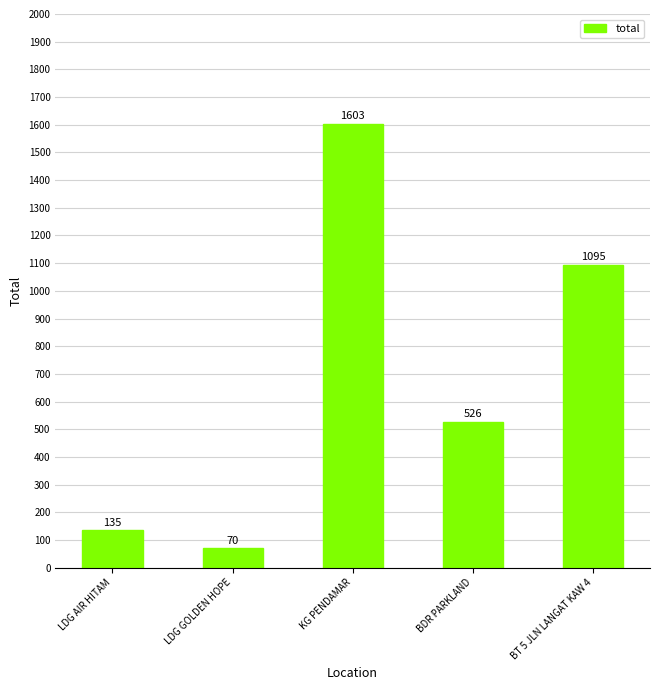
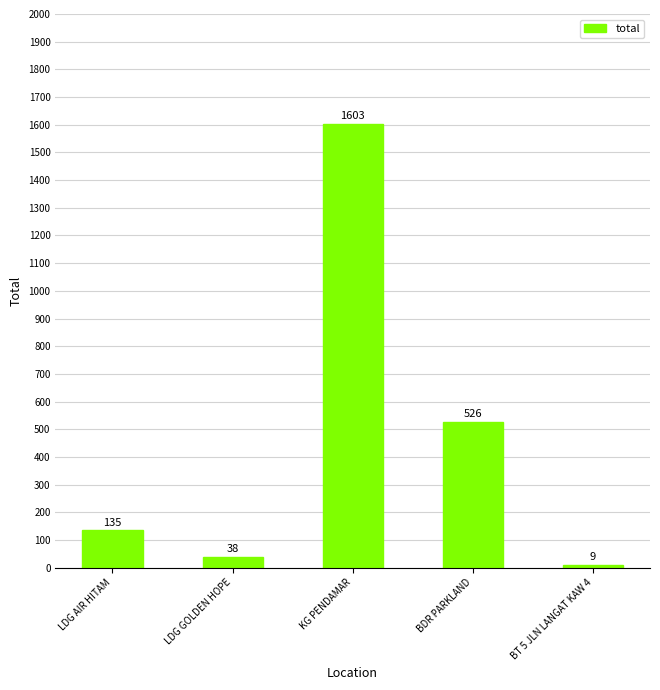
LDG GOLDEN HOPE: 70 -> 38
BT 5 JLN LANGAT KAW 4: 1095 -> 9
